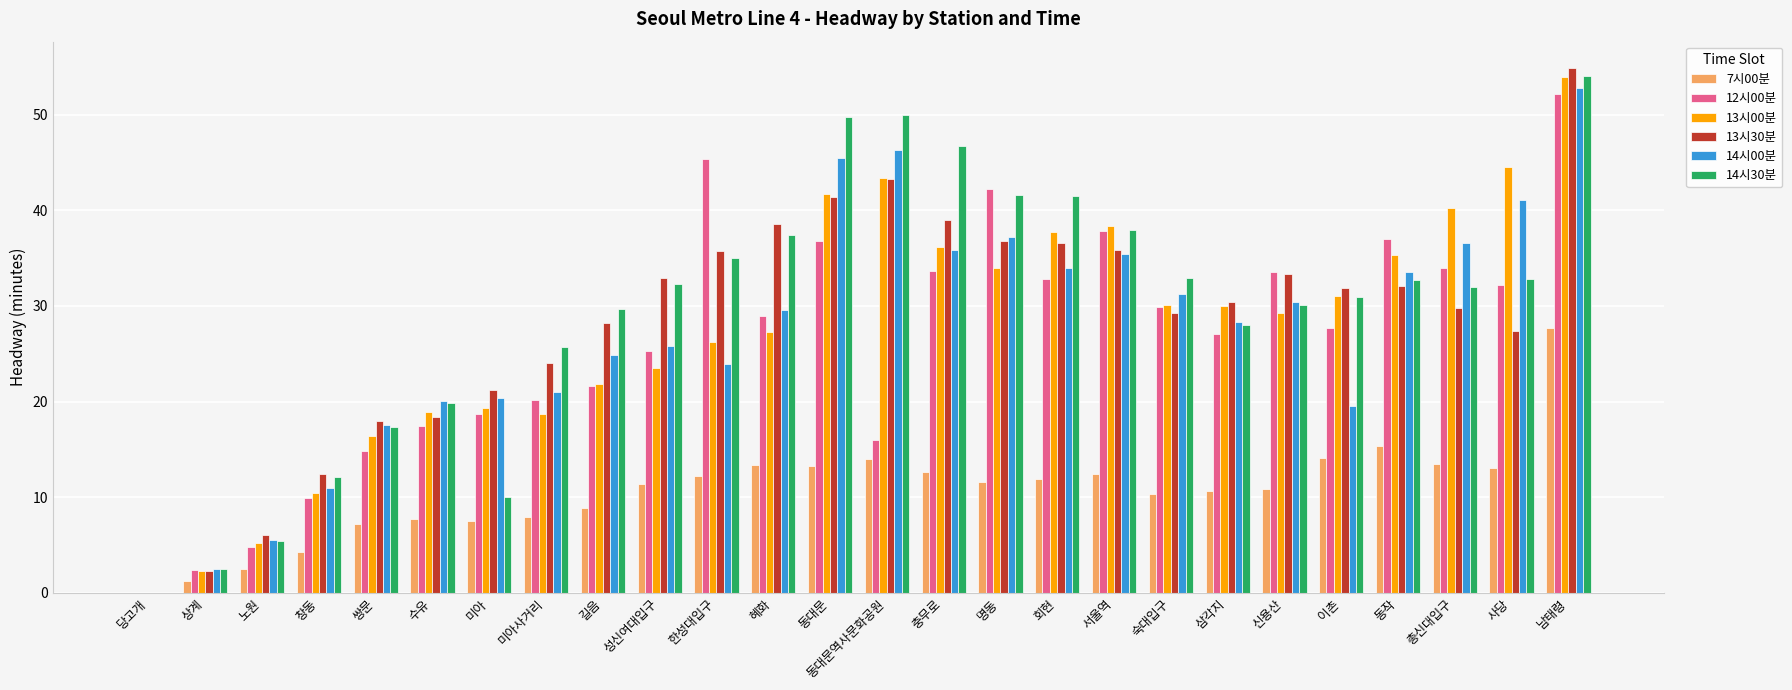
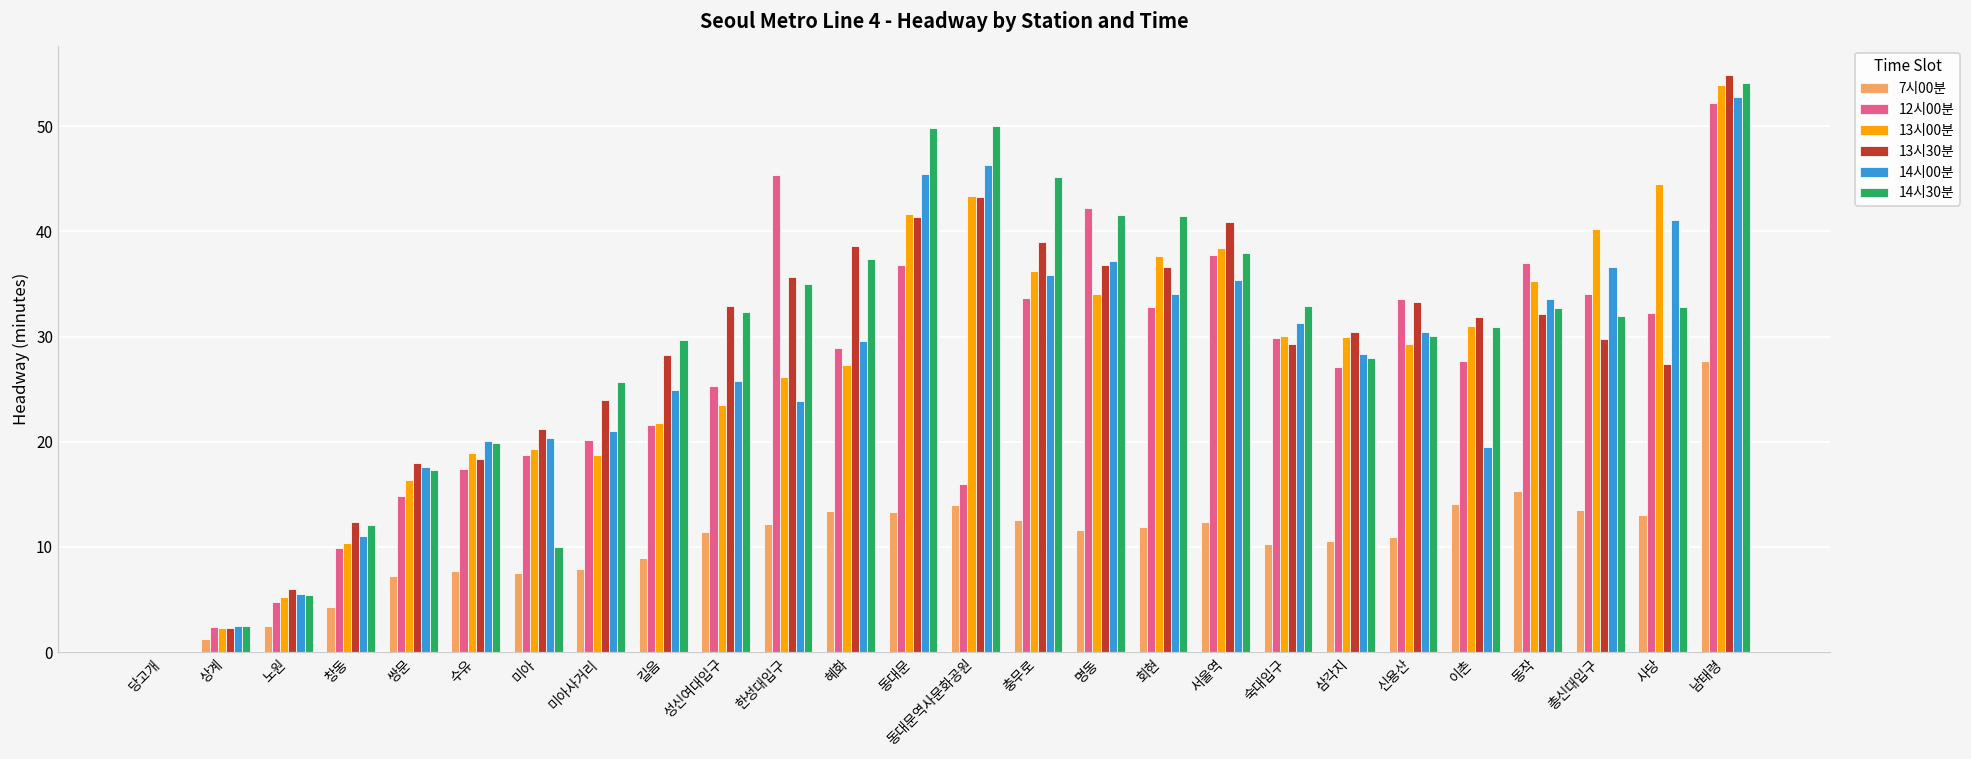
14시30분, 충무로: 47 -> 45
13시30분, 서울역: 36 -> 41
